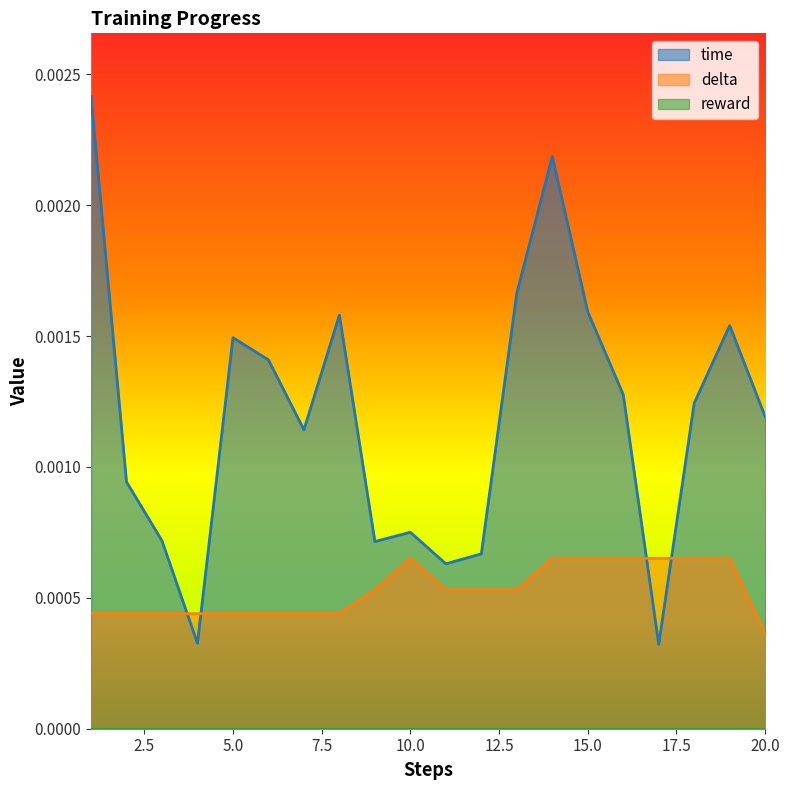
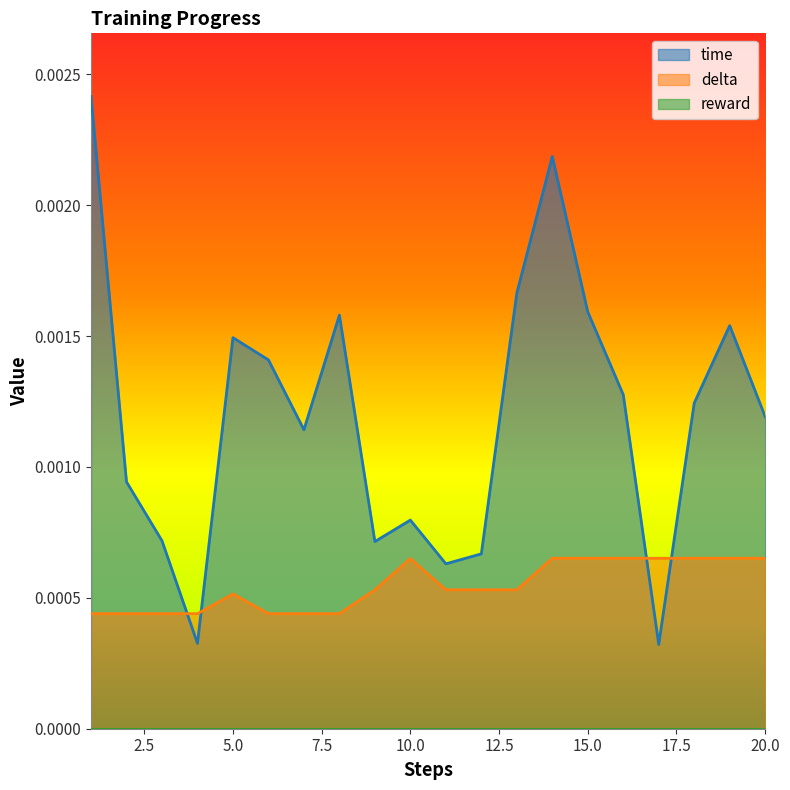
delta, 5.0: 0.00044 -> 0.00051
time, 10.0: 0.00075 -> 0.00080
delta, 20.0: 0.00036 -> 0.00065
